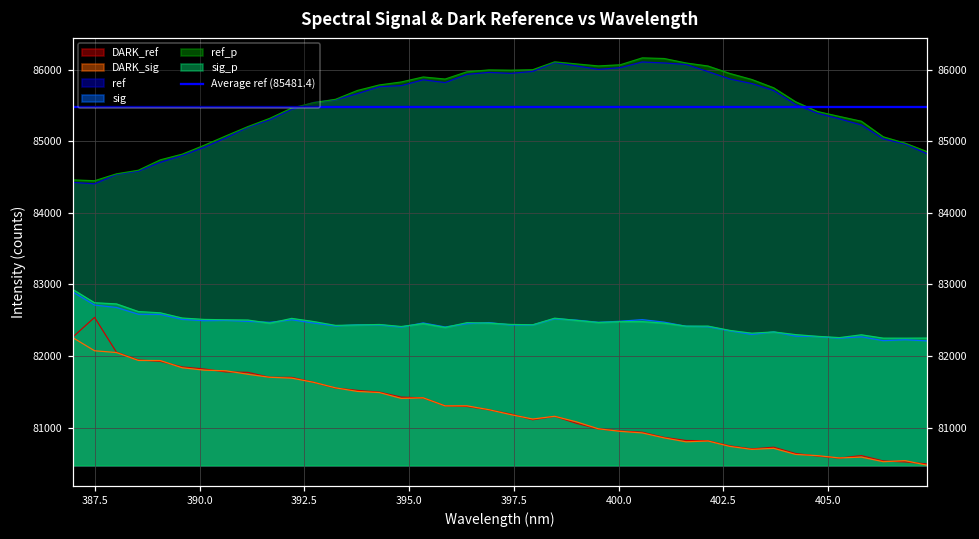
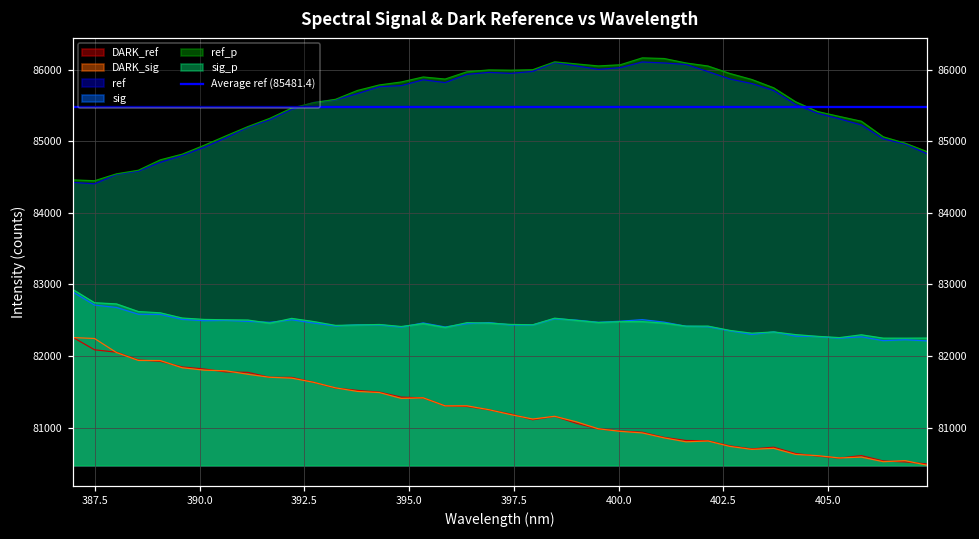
DARK_ref, 387.5: 82500 -> 82100
DARK_sig, 387.5: 82100 -> 82200
